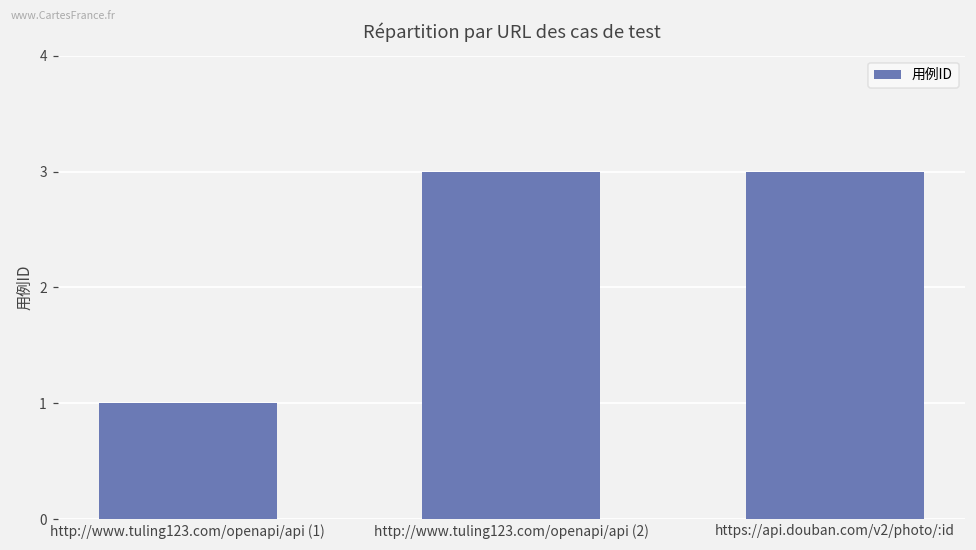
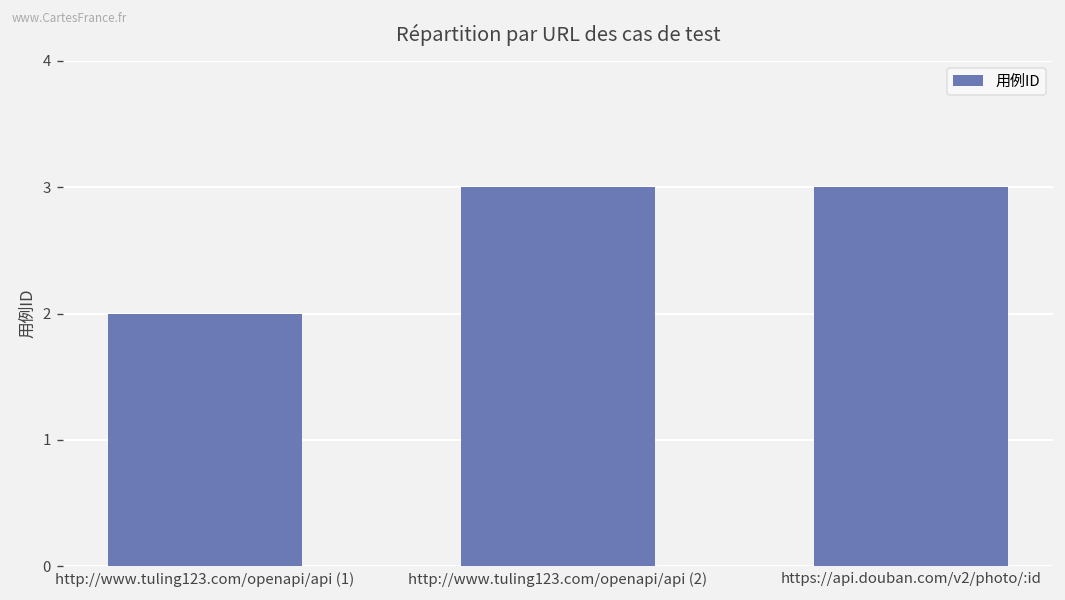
http://www.tuling123.com/openapi/api (1): 1 -> 2
